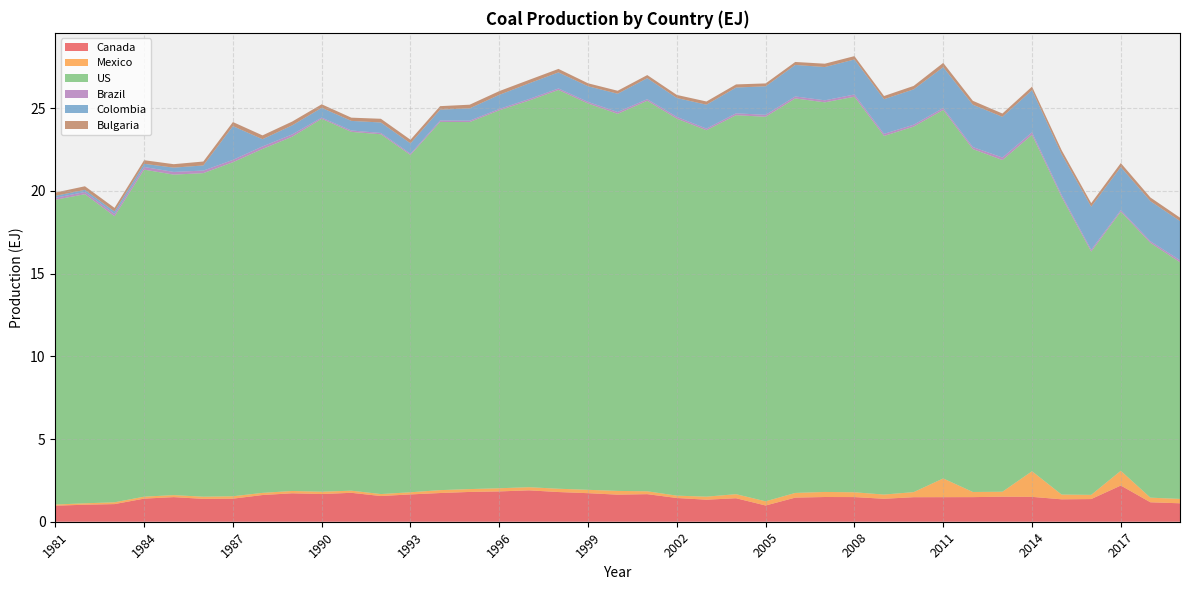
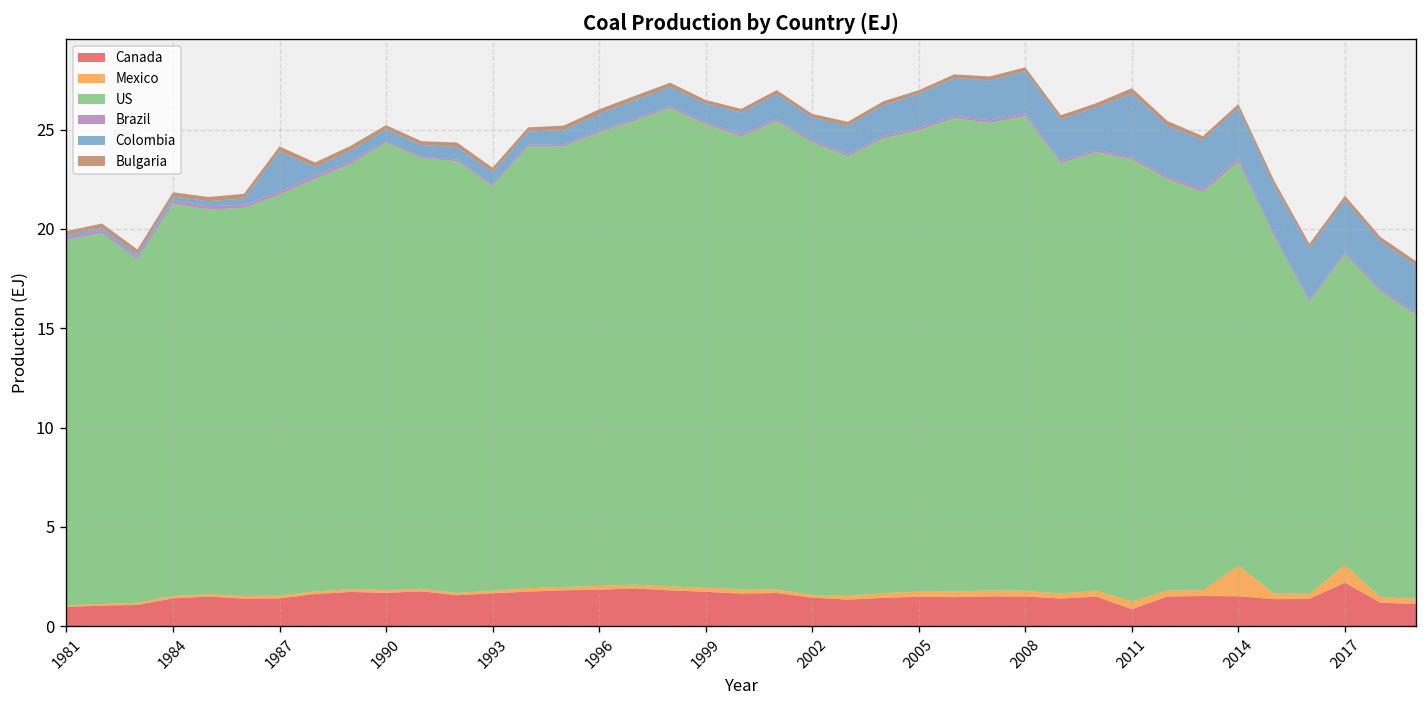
Canada, 2005: 1.0 -> 1.5
Canada, 2011: 1.5 -> 0.8
Mexico, 2011: 1.1 -> 0.4
Colombia, 2011: 2.5 -> 3.2
